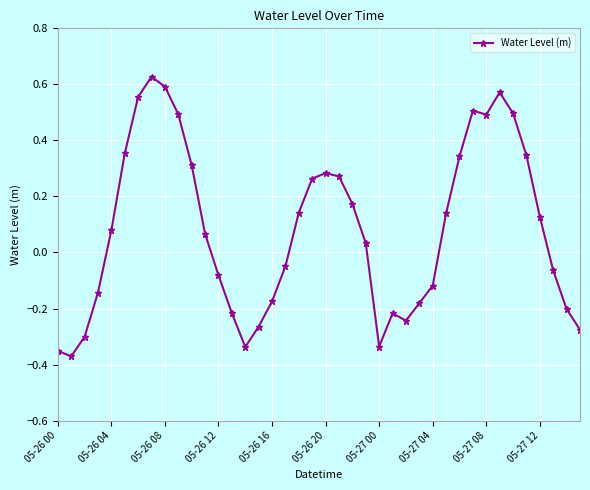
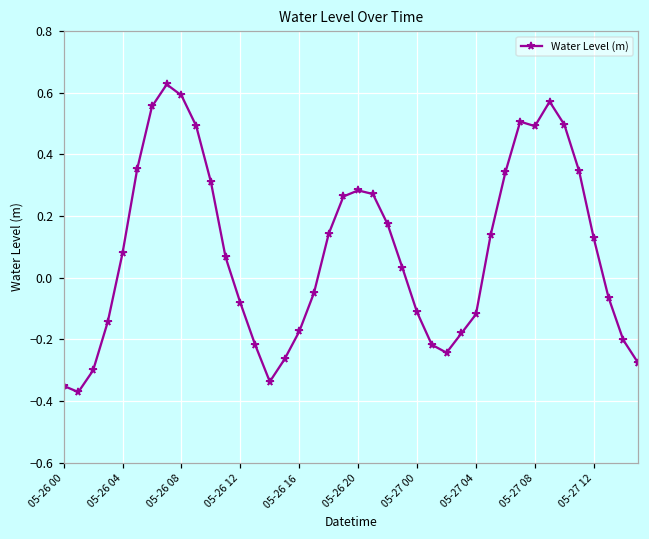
05-27 00: -0.34 -> -0.11
